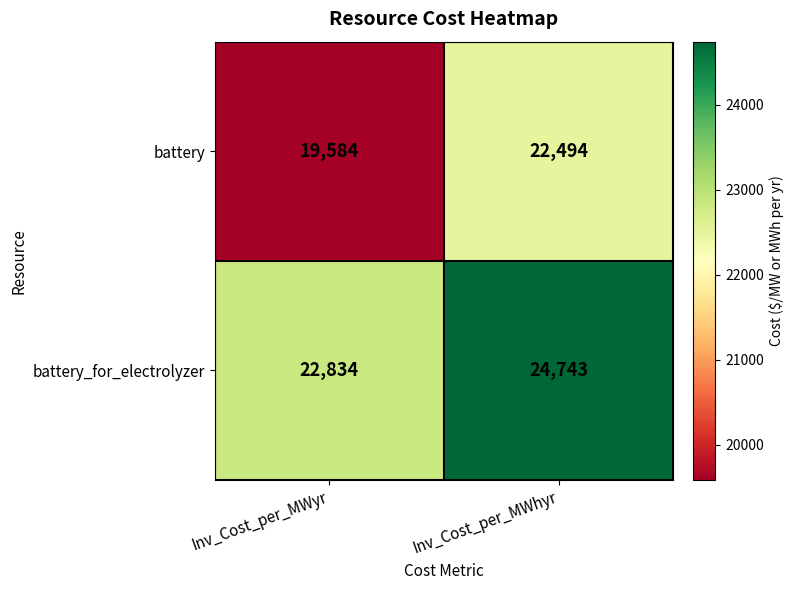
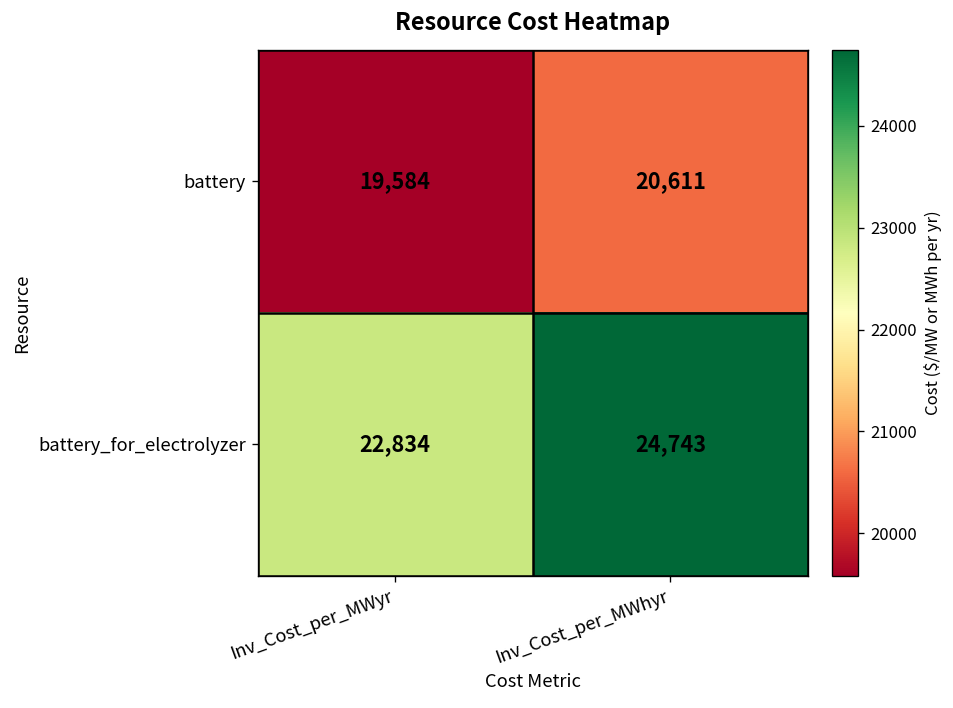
battery, Inv_Cost_per_MWhyr: 22,494 -> 20,611
